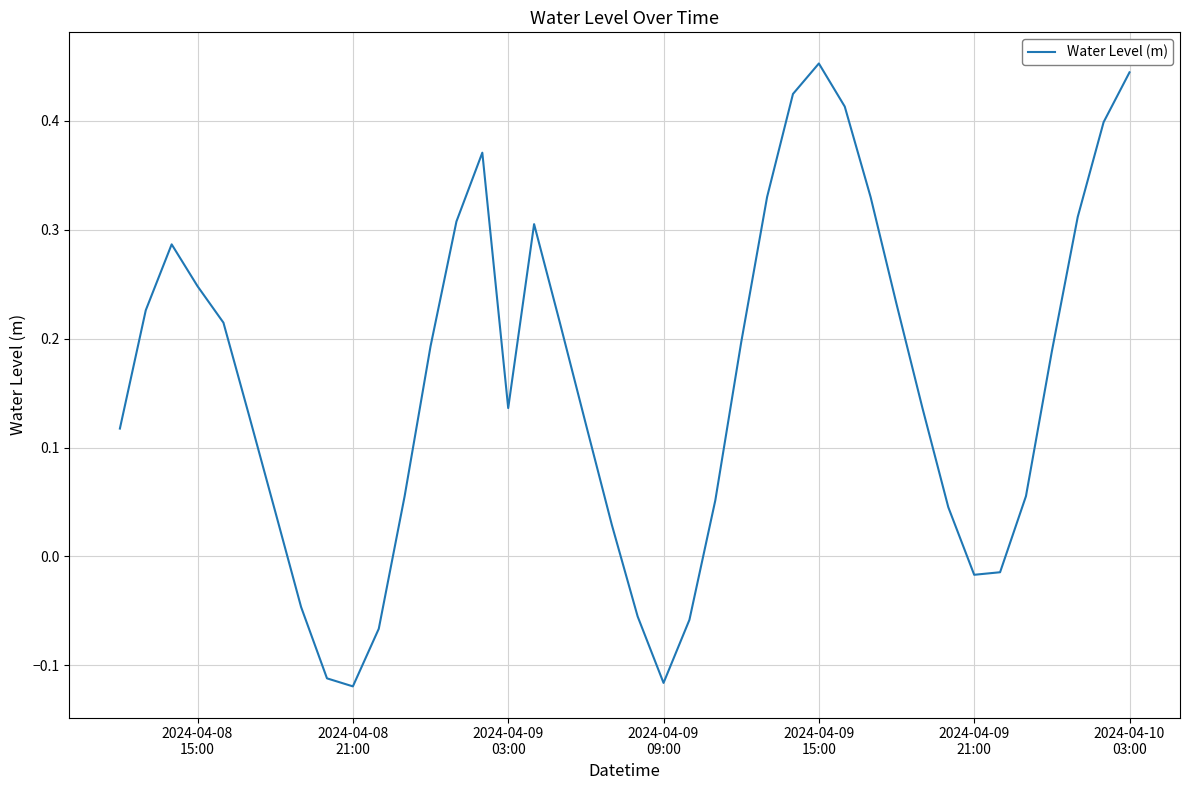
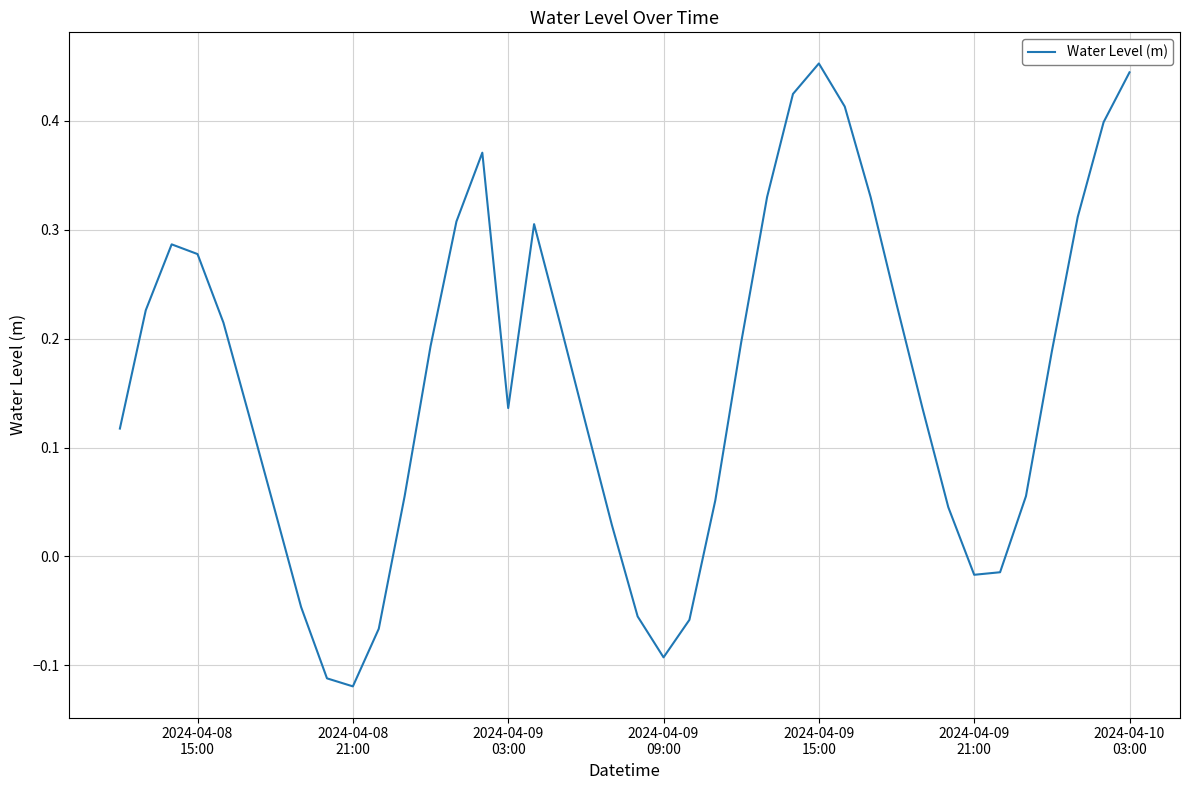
2024-04-08 15:00: 0.248 -> 0.278
2024-04-09 09:00: -0.116 -> -0.093
